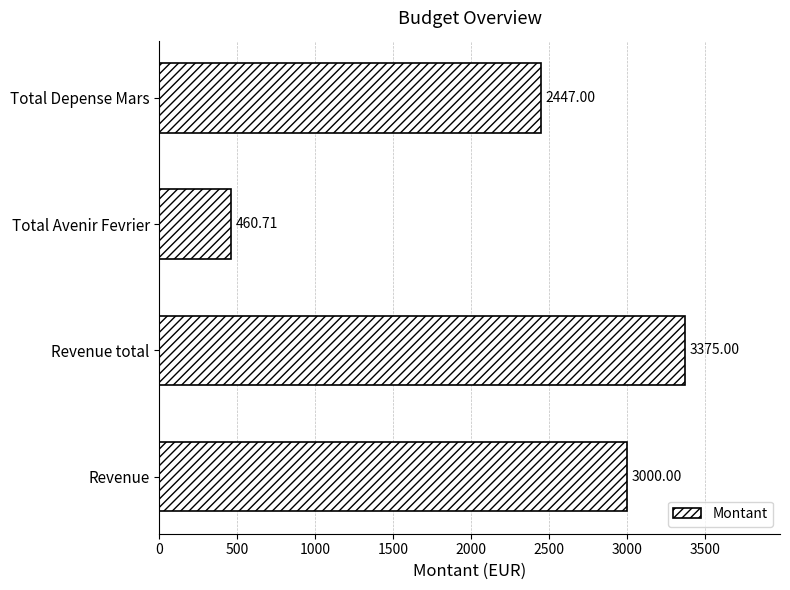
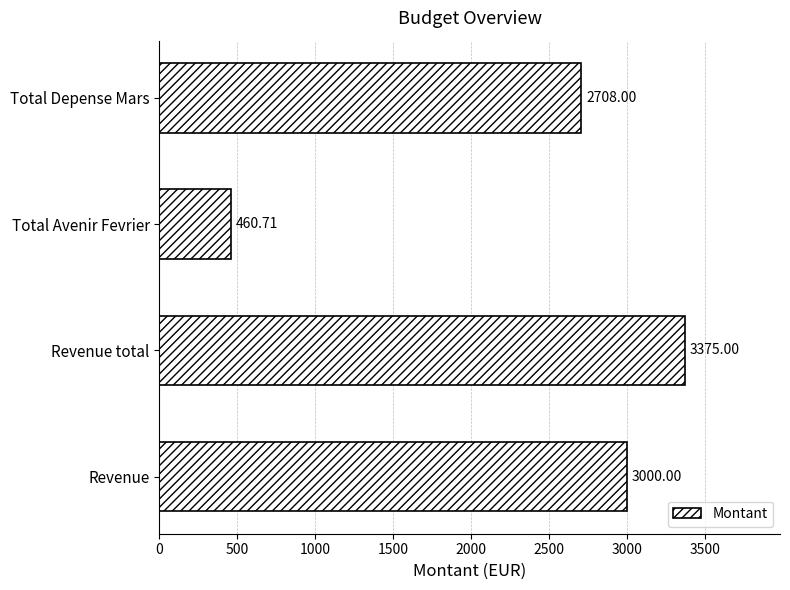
Total Depense Mars: 2447.00 -> 2708.00
